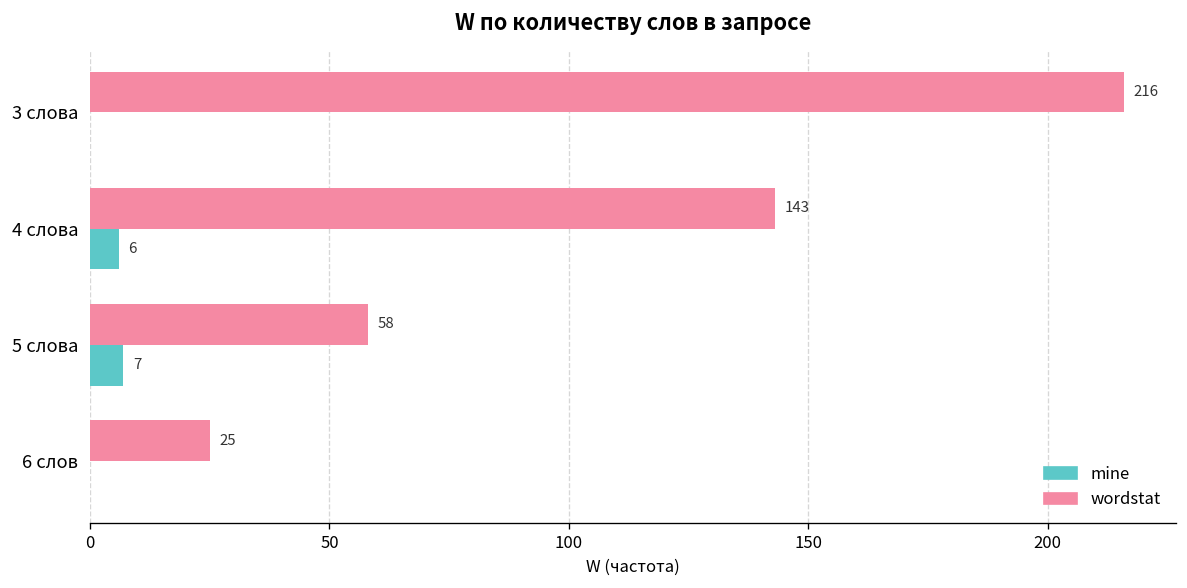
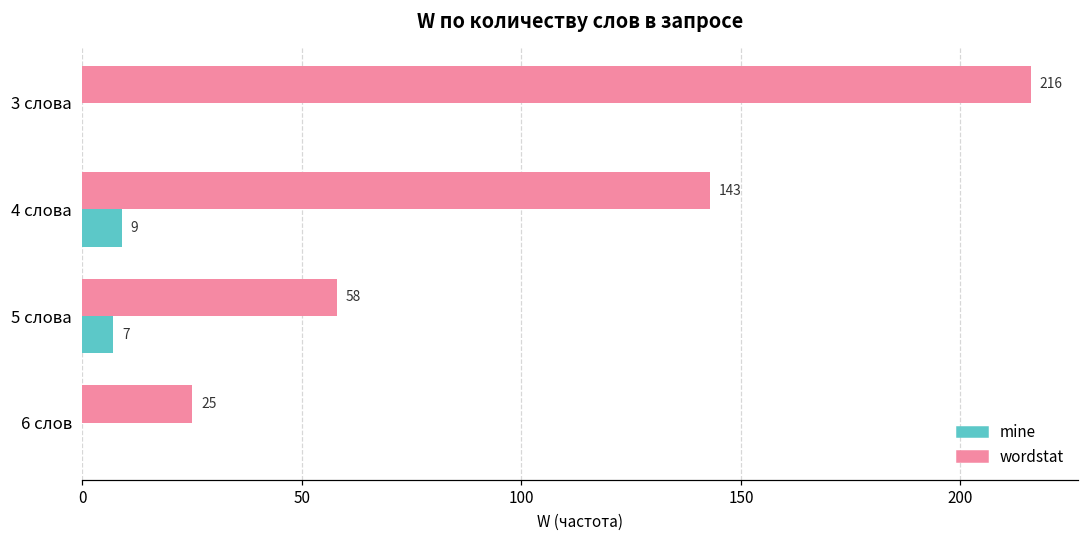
mine, 4 слова: 6 -> 9
